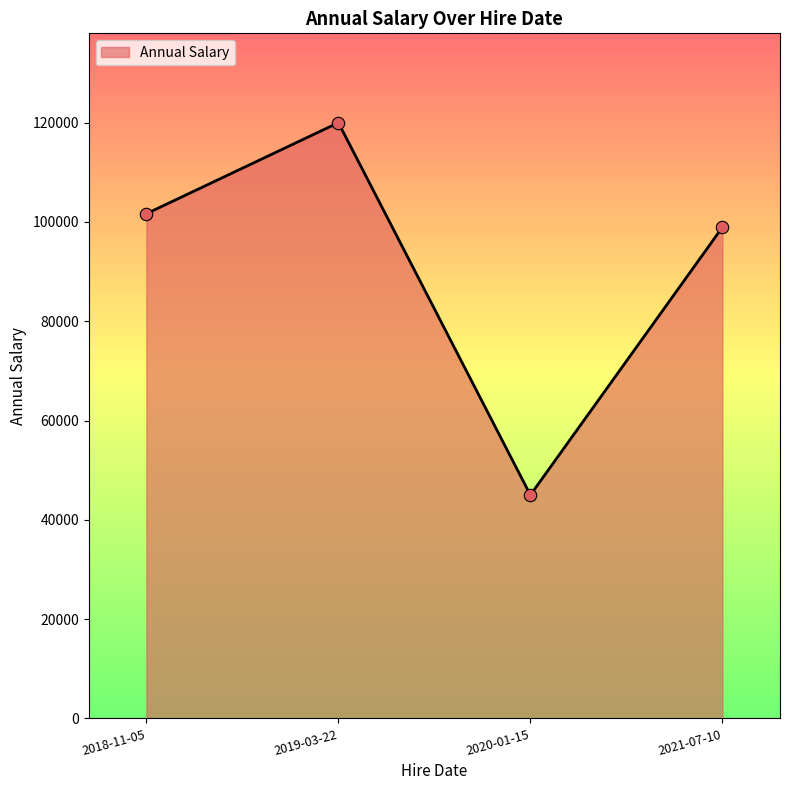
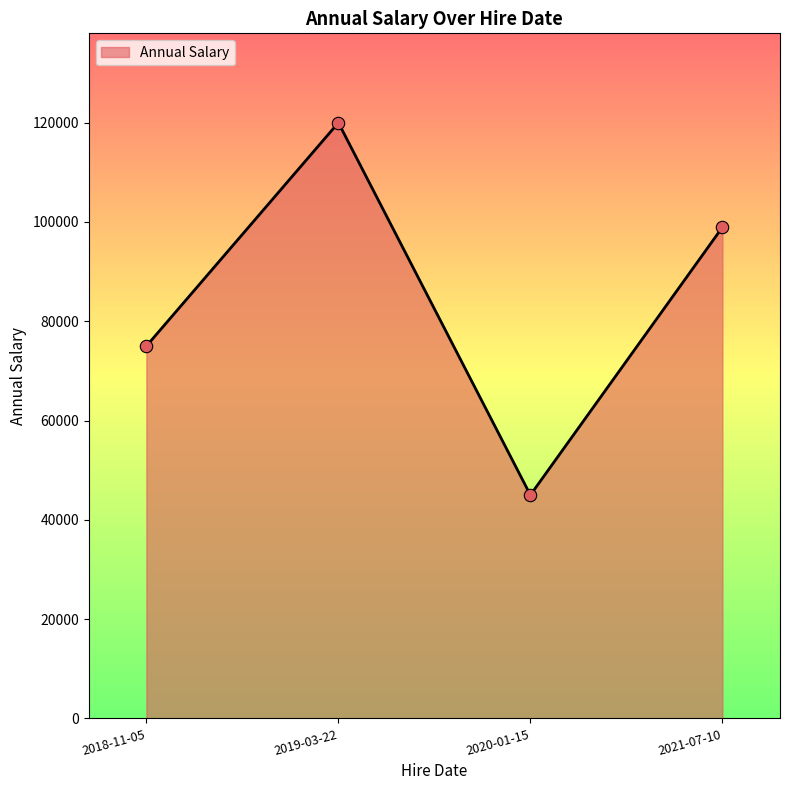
2018-11-05: 102000 -> 75000
